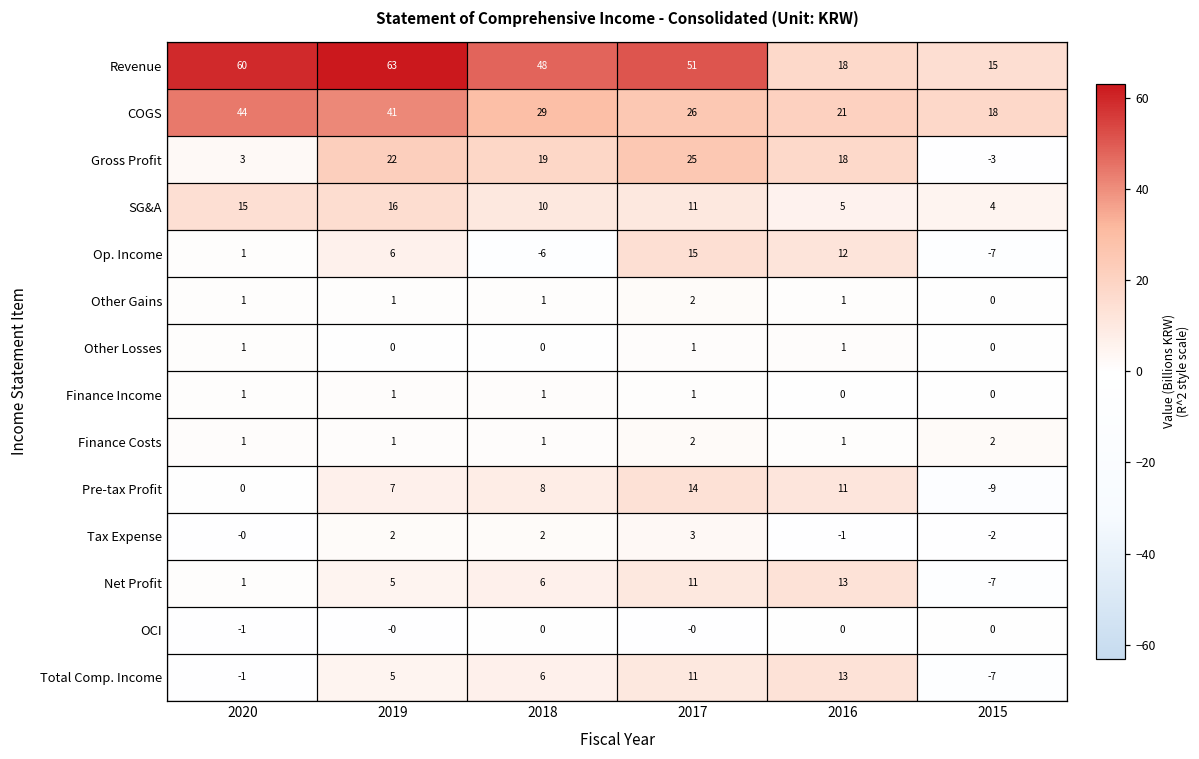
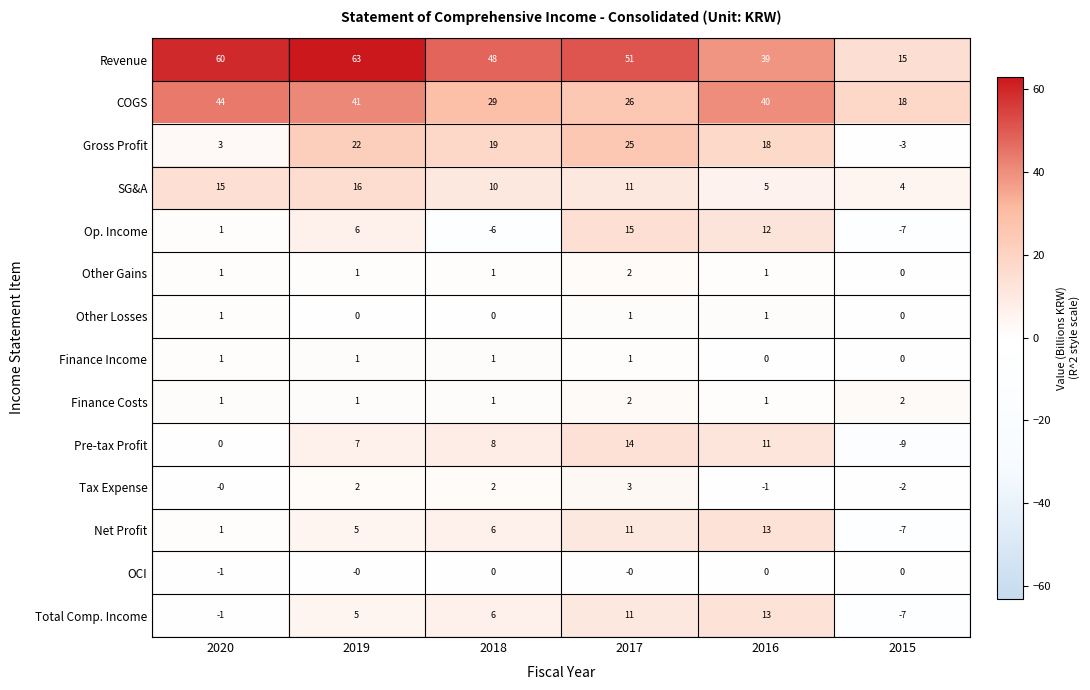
Revenue, 2016: 18 -> 39
COGS, 2016: 21 -> 40
